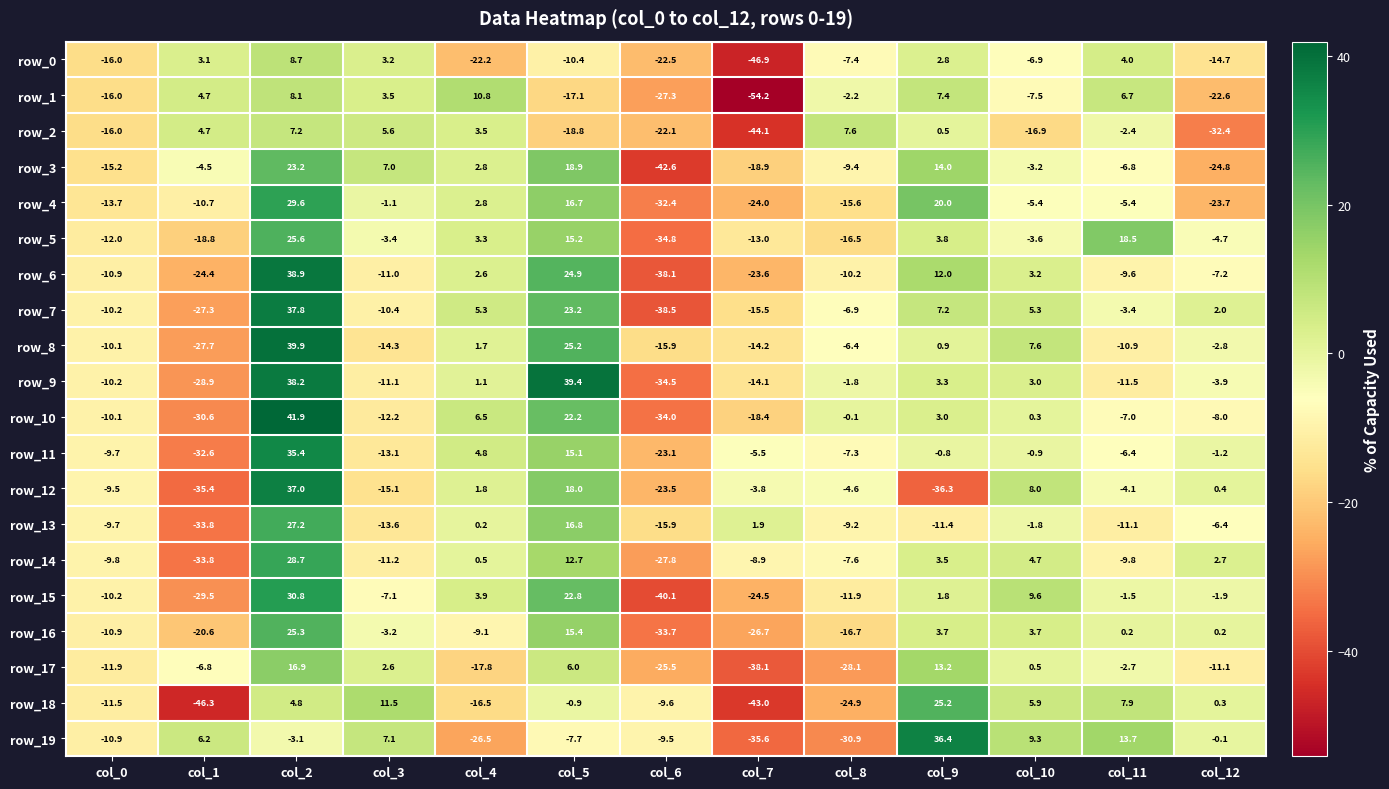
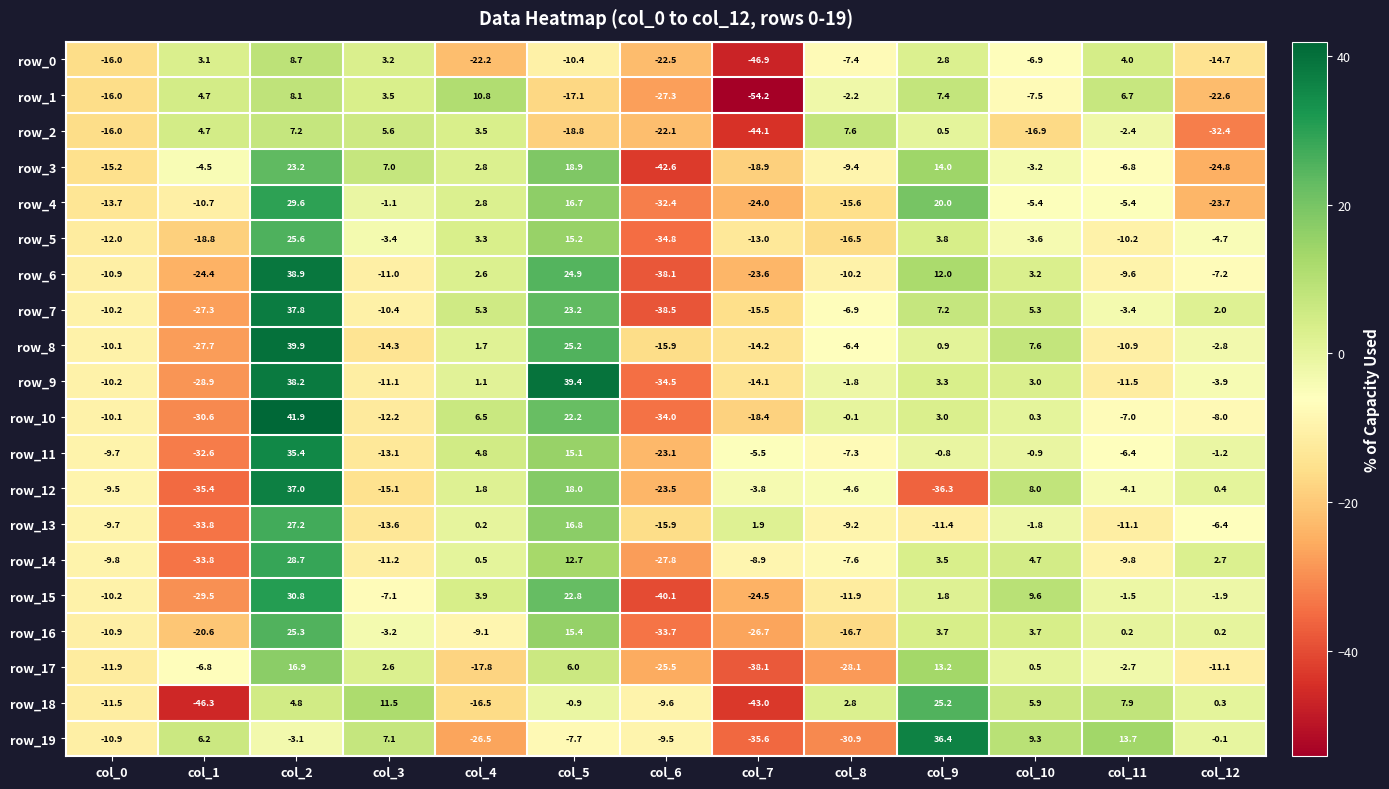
row_5, col_11: 18.5 -> -10.2
row_18, col_8: -24.9 -> 2.8
